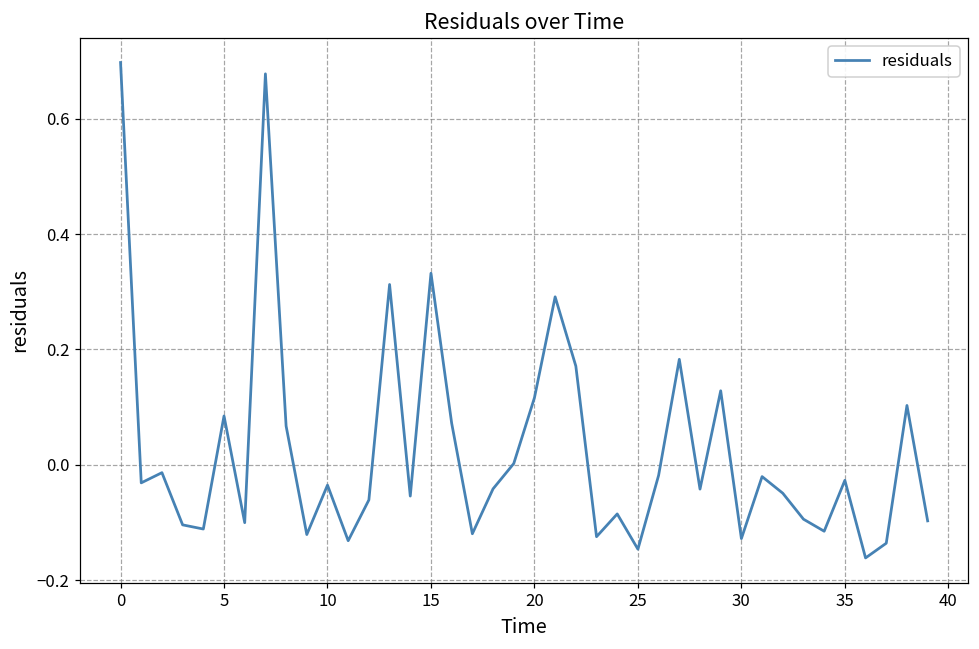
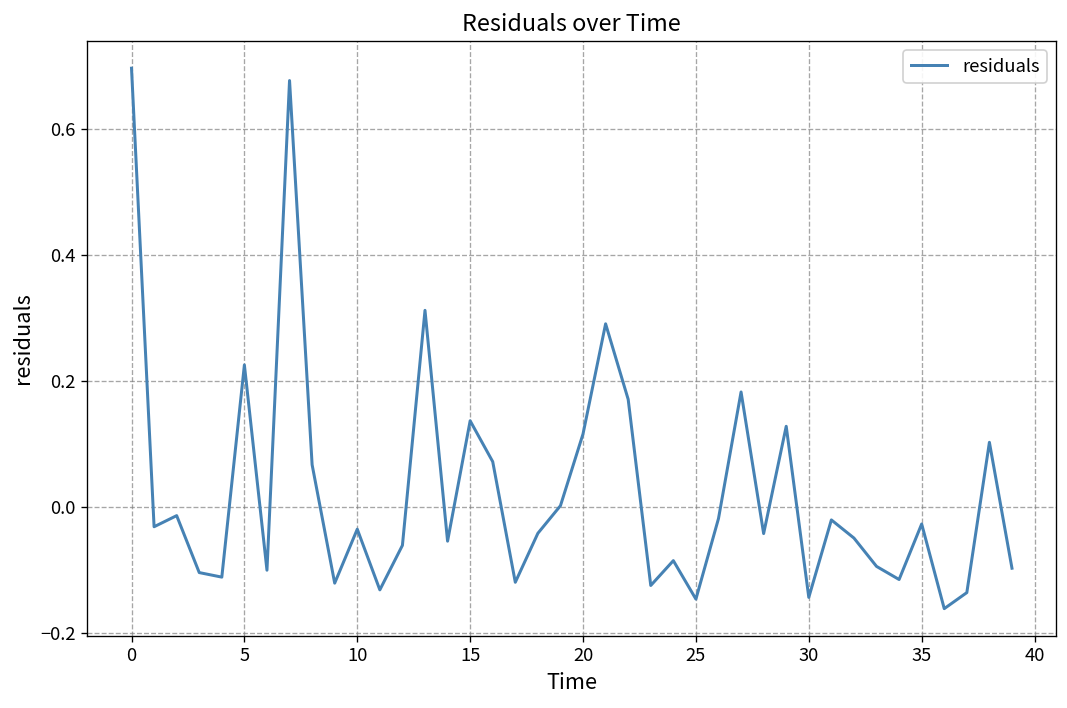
5: 0.08 -> 0.23
15: 0.33 -> 0.14
30: -0.13 -> -0.14
